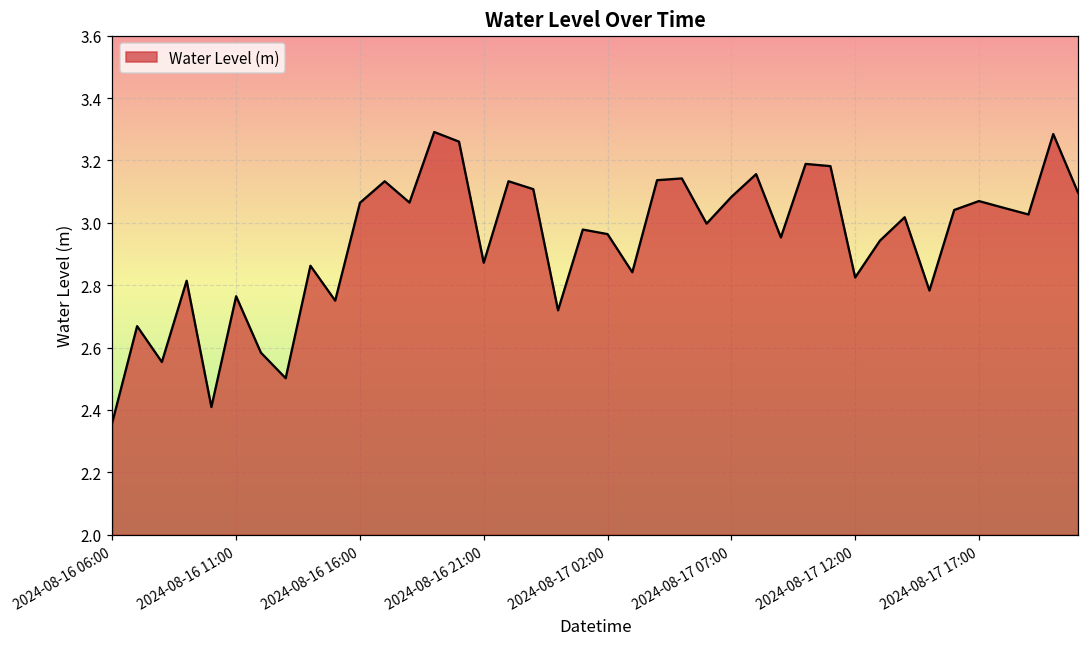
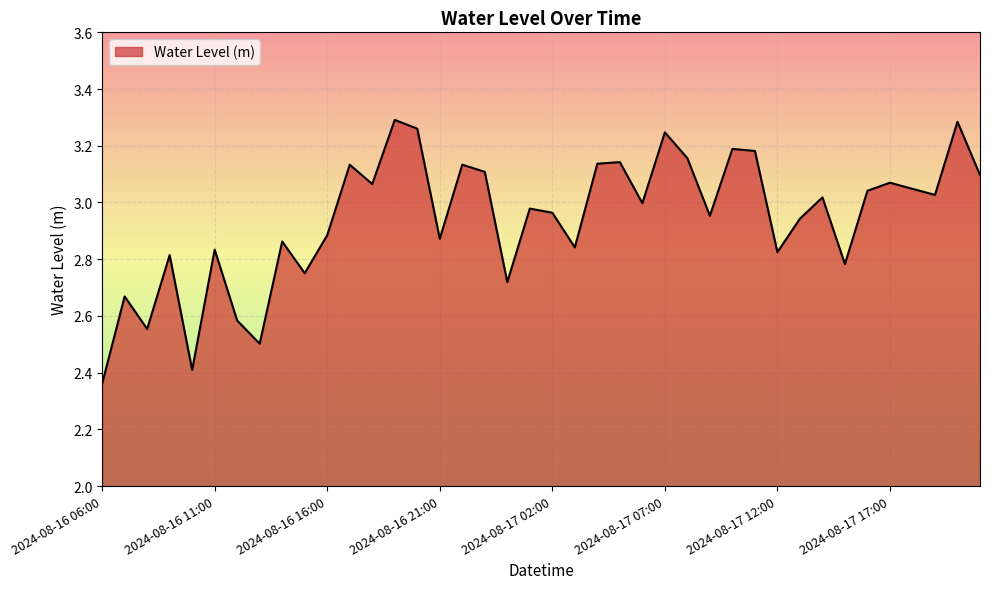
2024-08-16 11:00: 2.76 -> 2.83
2024-08-16 16:00: 3.06 -> 2.88
2024-08-17 07:00: 3.08 -> 3.25
